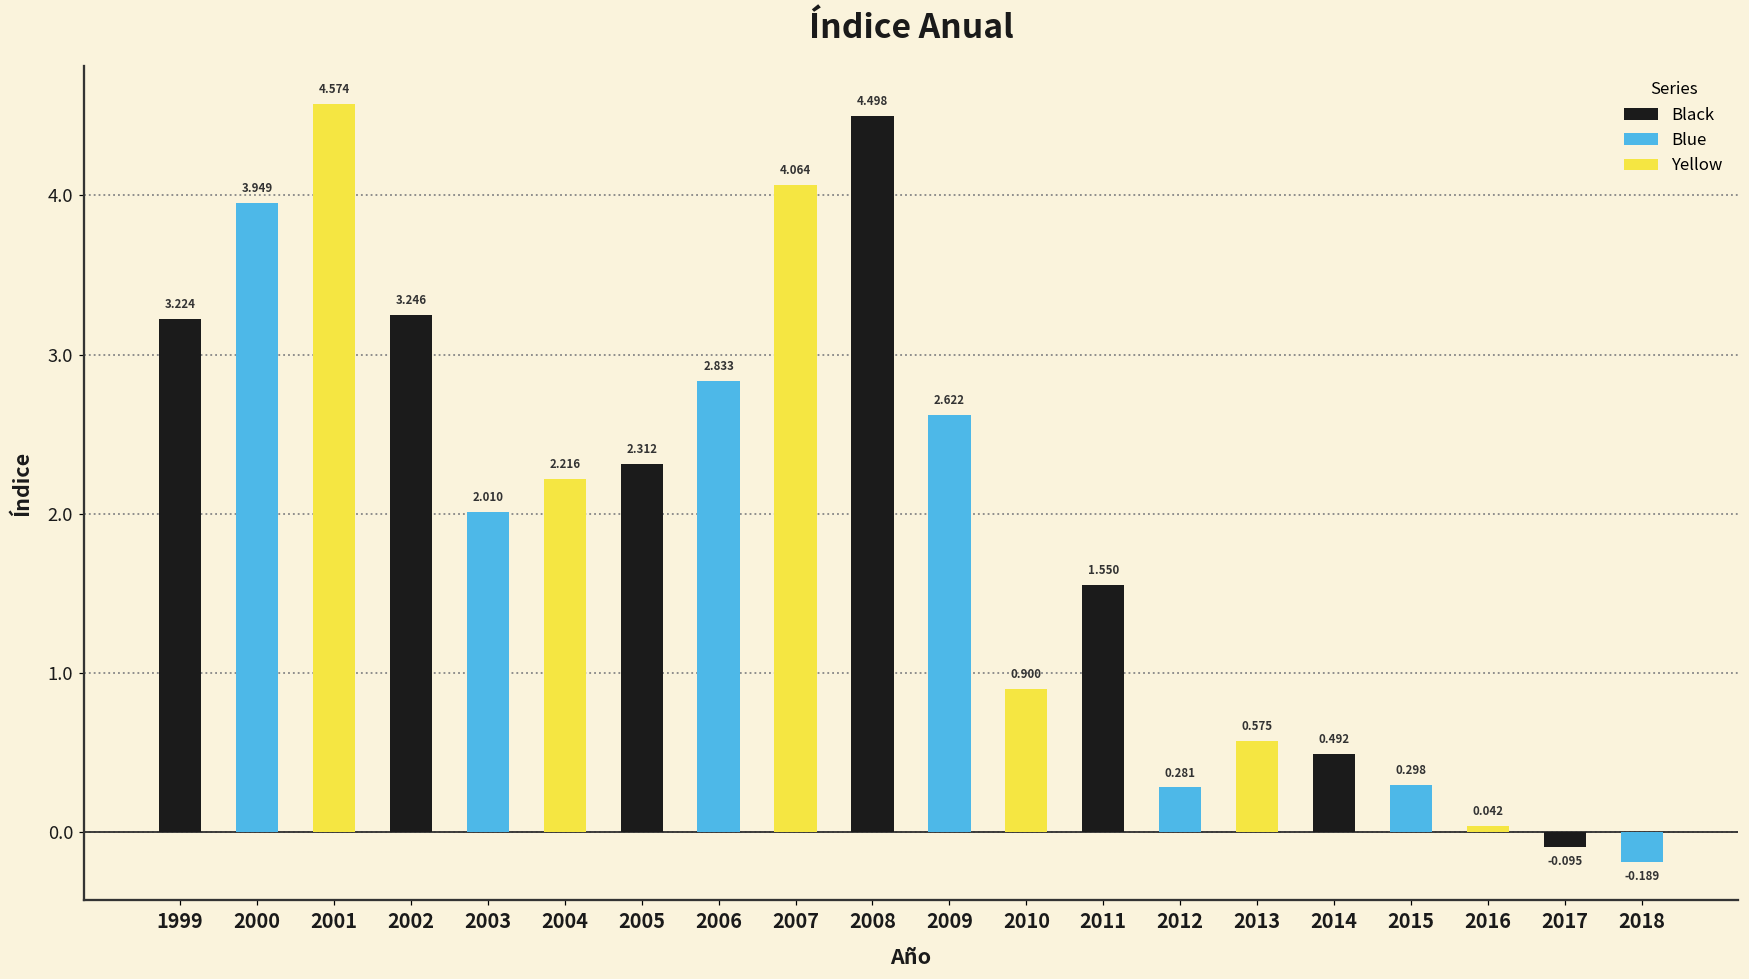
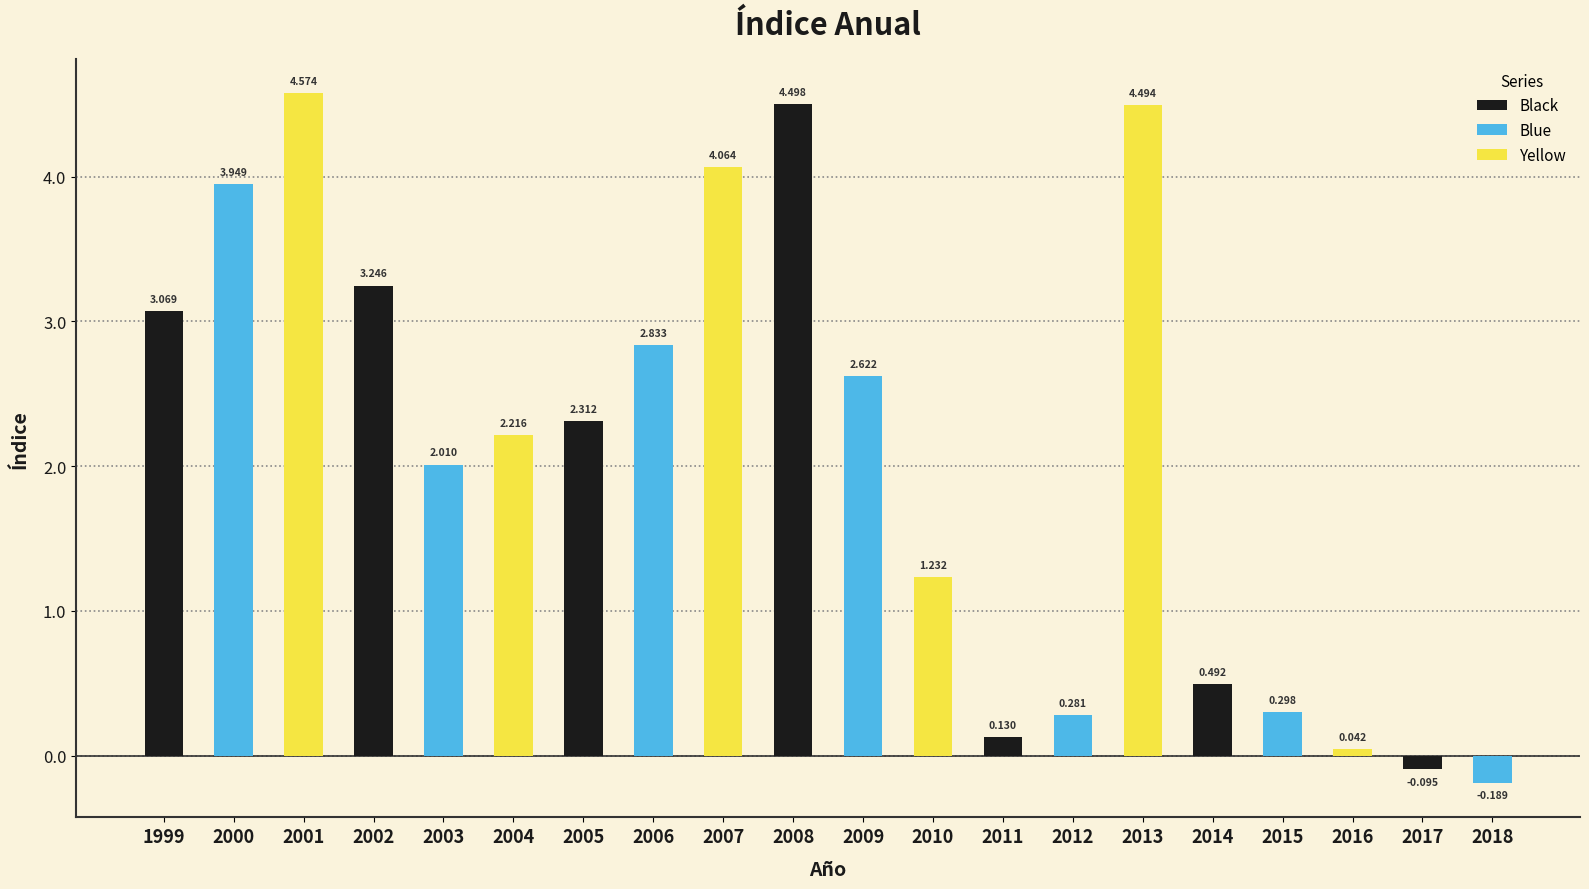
1999: 3.224 -> 3.069
2010: 0.900 -> 1.232
2011: 1.550 -> 0.130
2013: 0.575 -> 4.494
